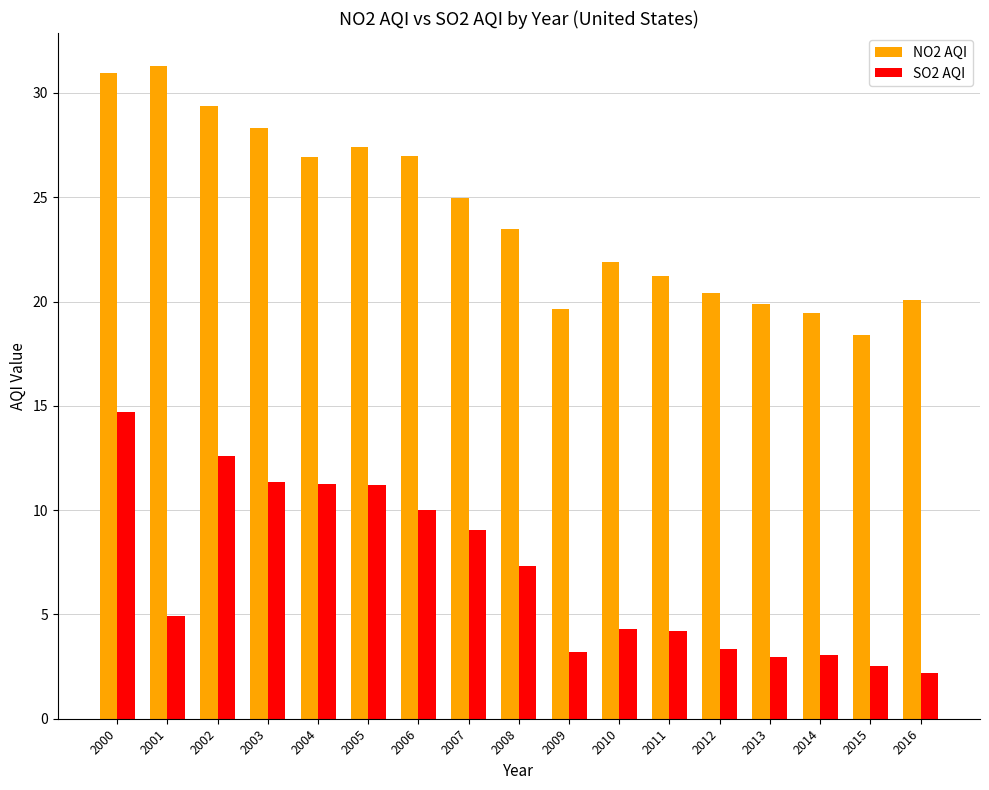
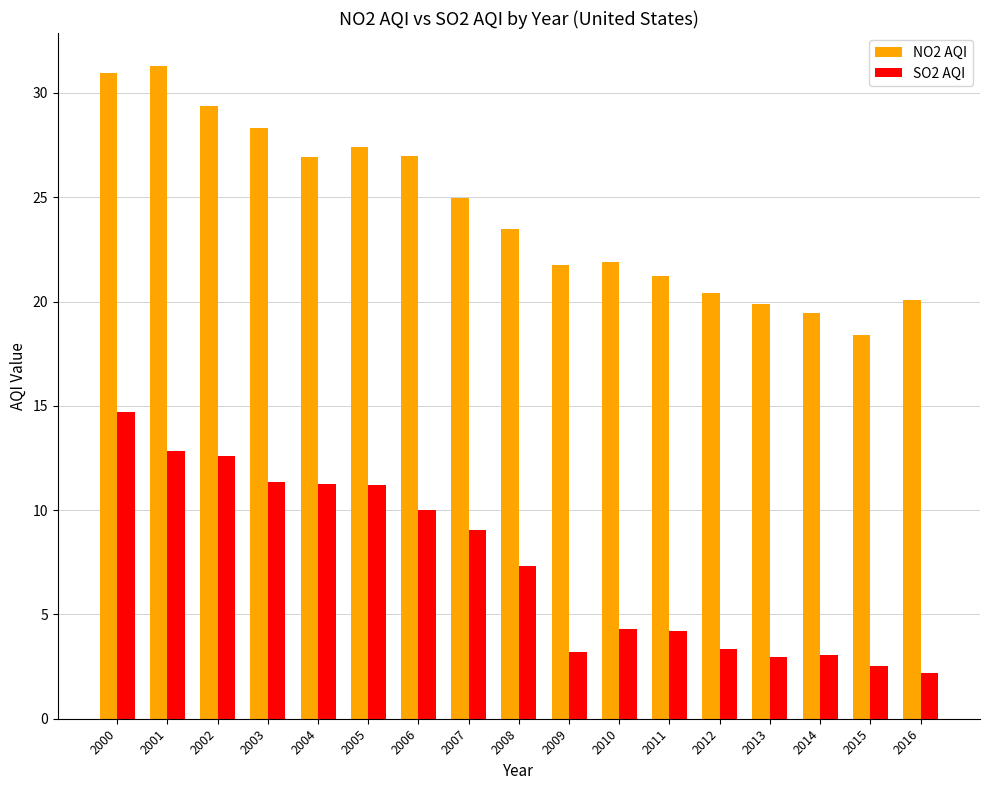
SO2 AQI, 2001: 4.9 -> 12.8
NO2 AQI, 2009: 19.7 -> 21.7
